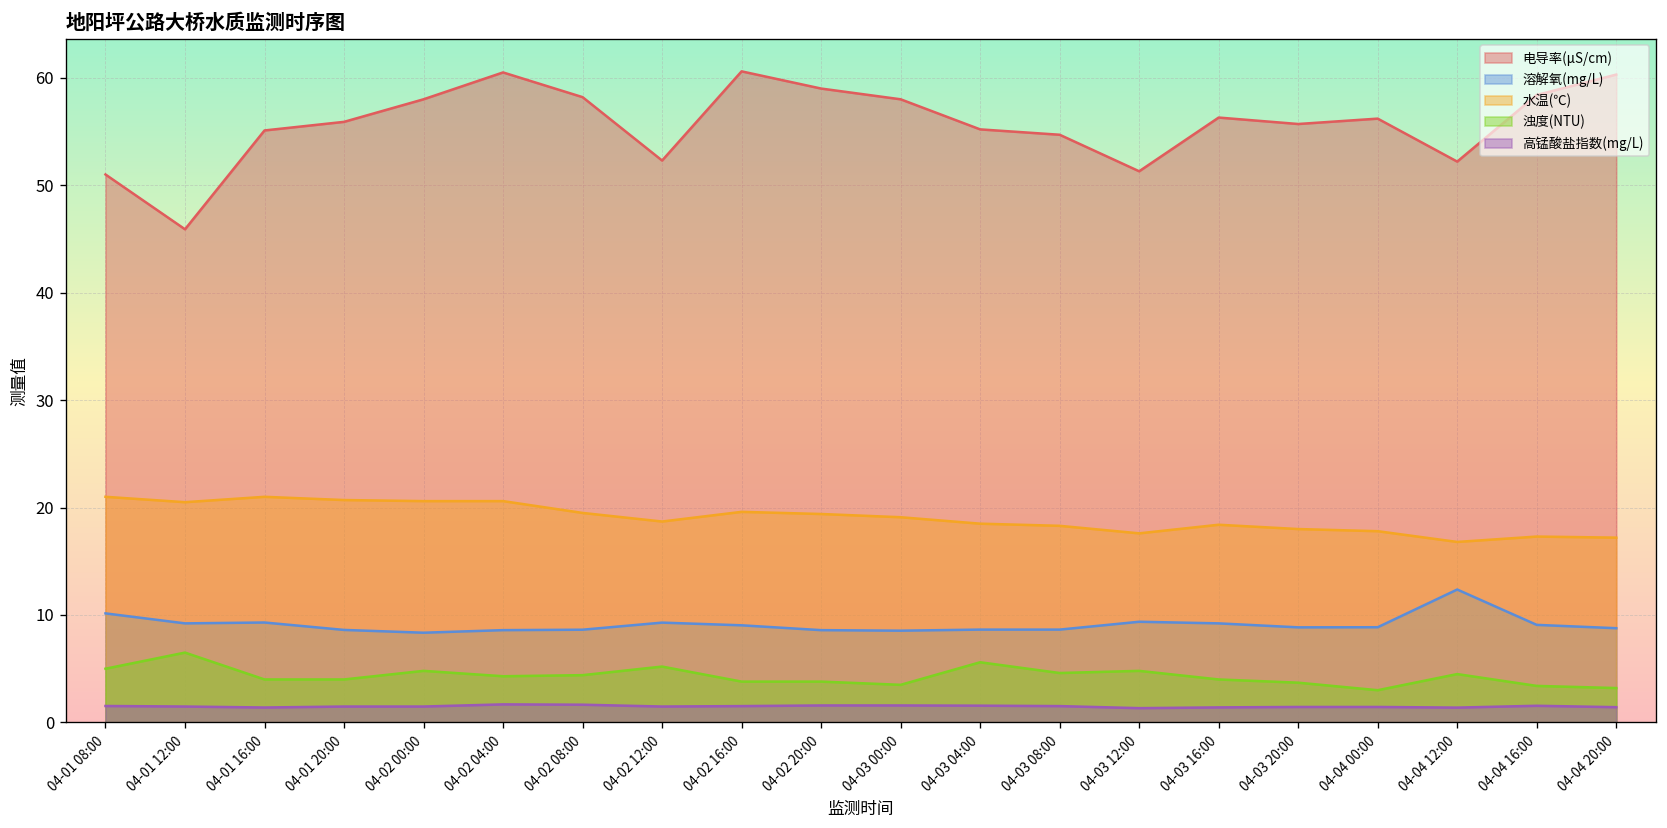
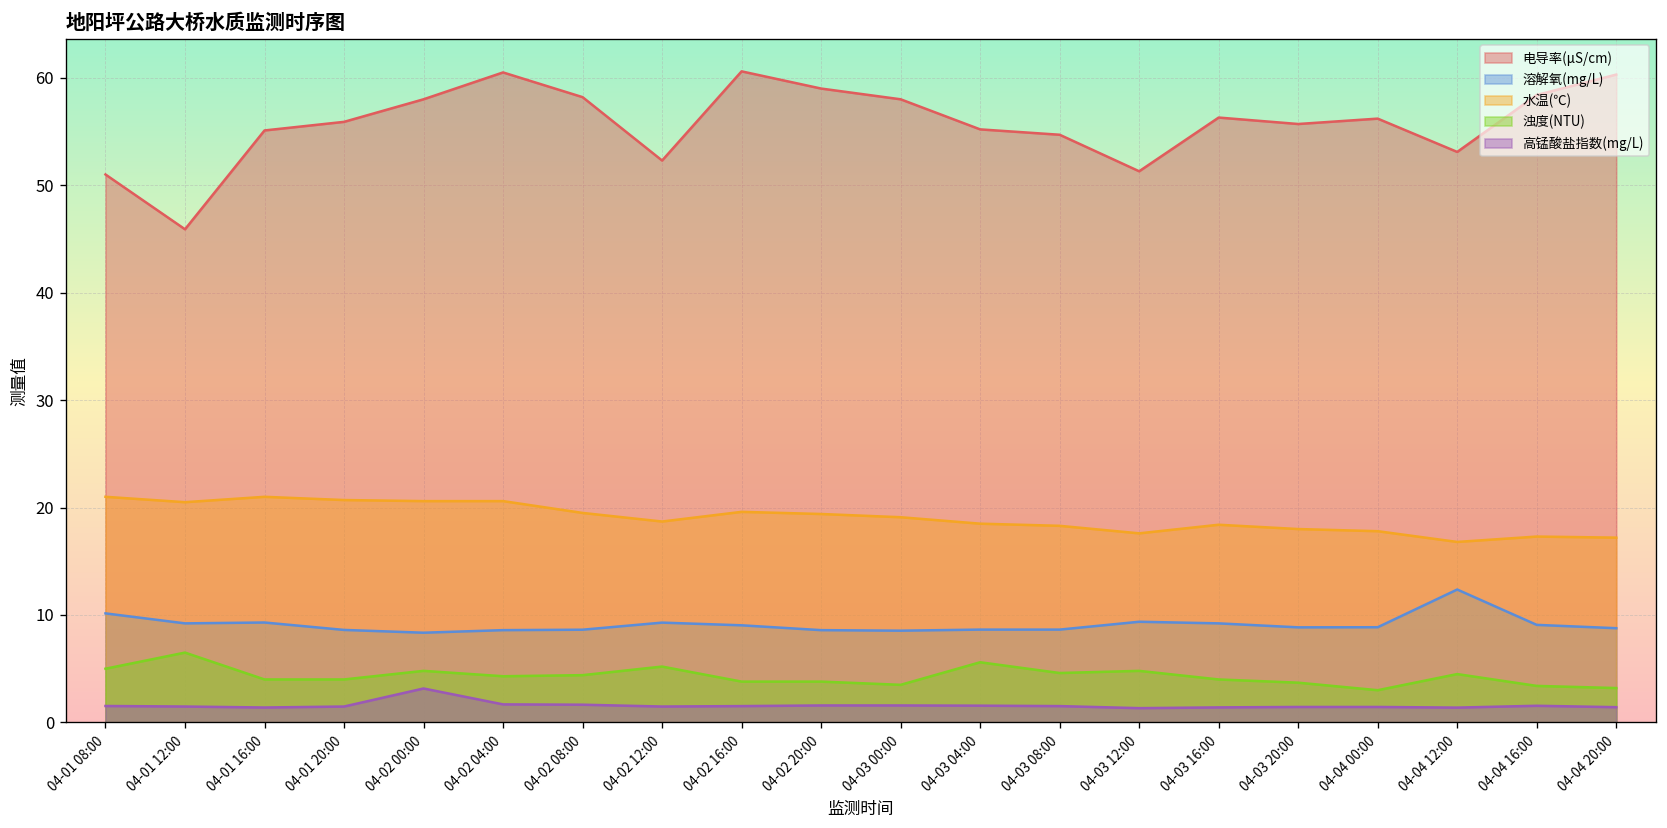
高锰酸盐指数(mg/L), 04-02 00:00: 1 -> 3
电导率(μS/cm), 04-04 12:00: 52 -> 53
